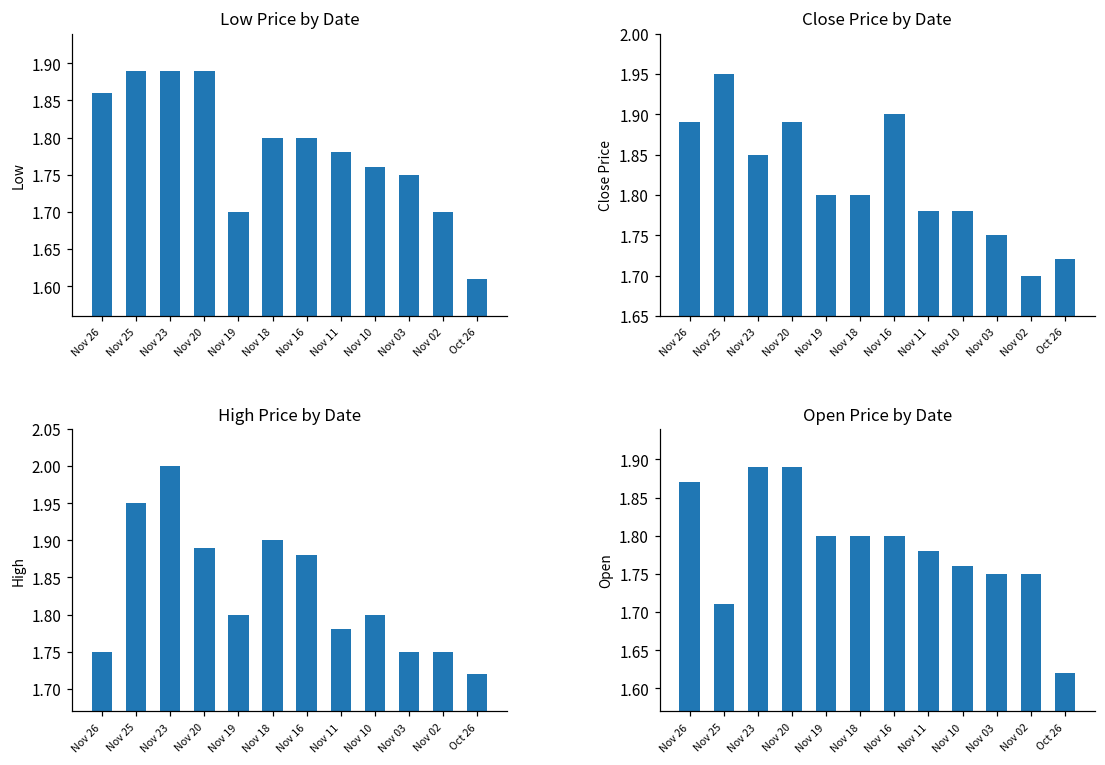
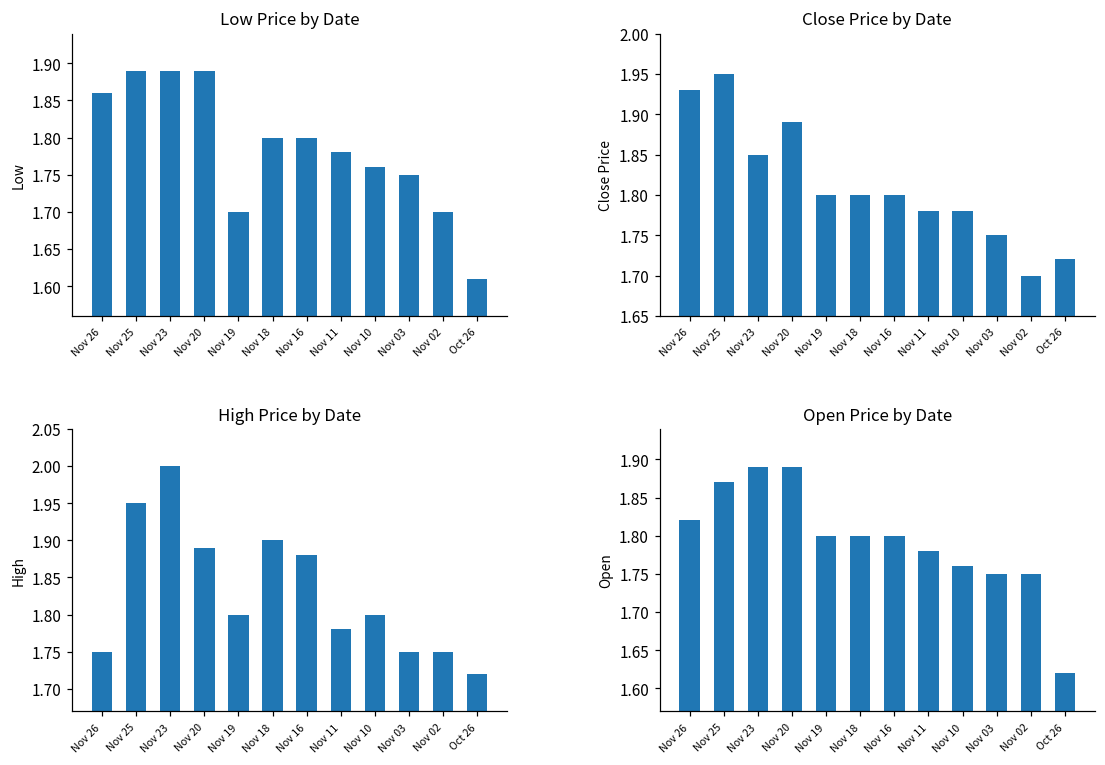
Close Price by Date, Nov 26: 1.89 -> 1.93
Close Price by Date, Nov 16: 1.9 -> 1.8
Open Price by Date, Nov 26: 1.87 -> 1.82
Open Price by Date, Nov 25: 1.71 -> 1.87
